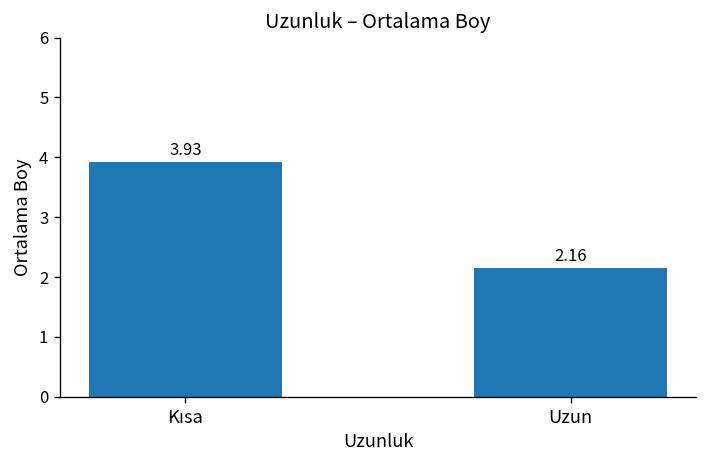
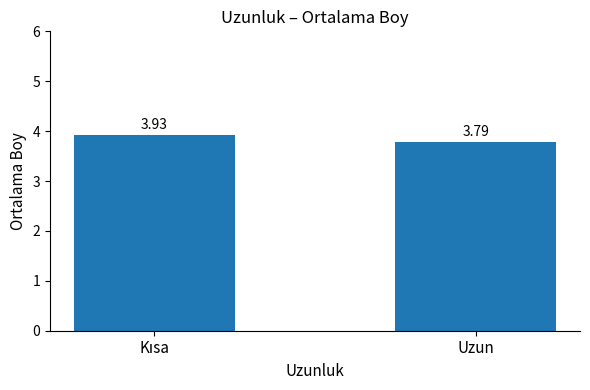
Uzun: 2.16 -> 3.79
